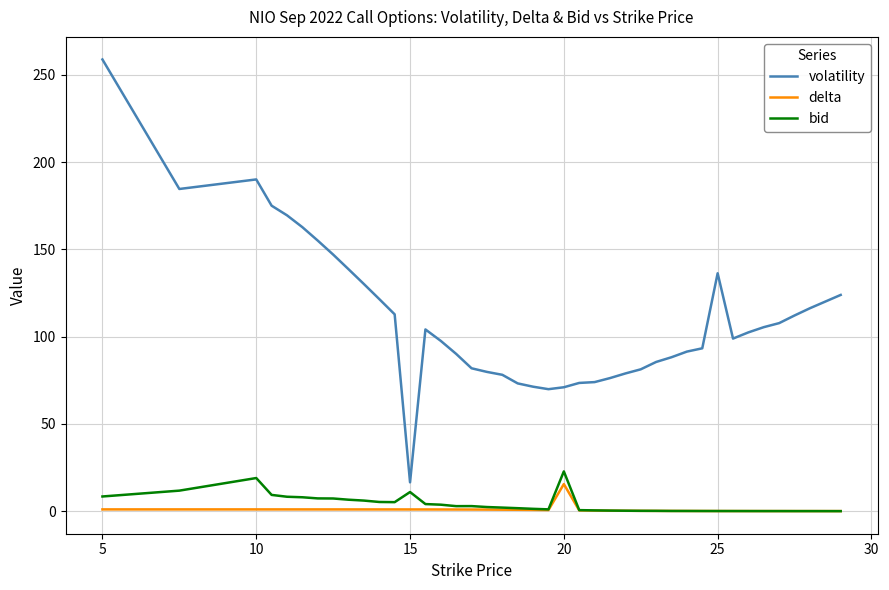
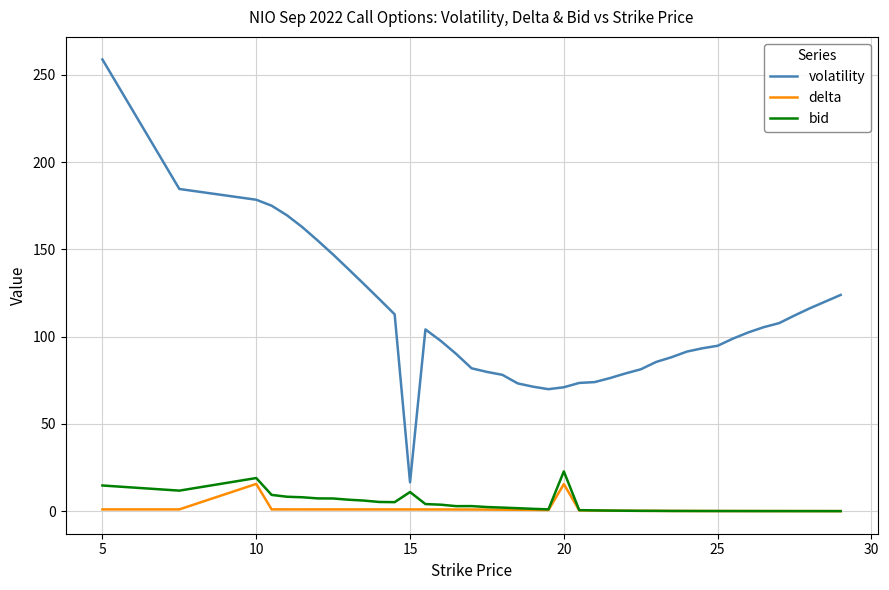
bid, 5: 8 -> 15
volatility, 10: 190 -> 178
delta, 10: 1 -> 16
volatility, 25: 136 -> 95
